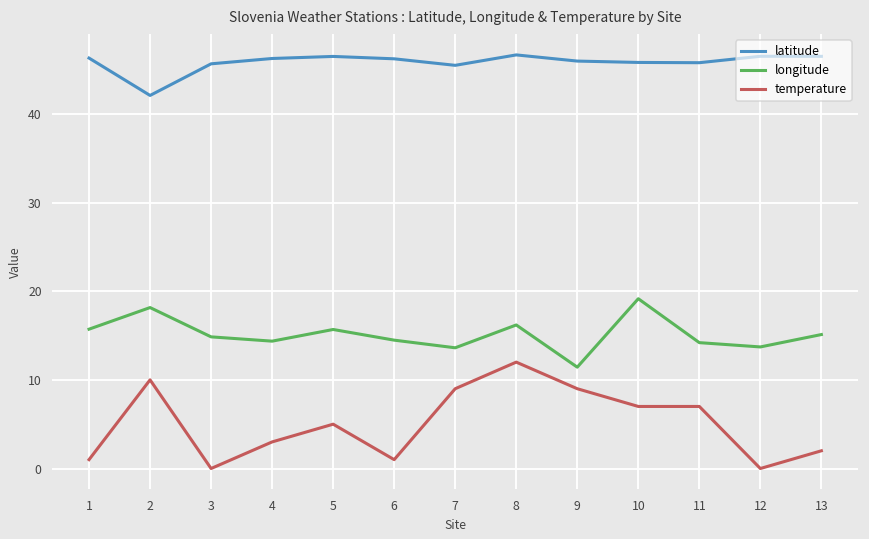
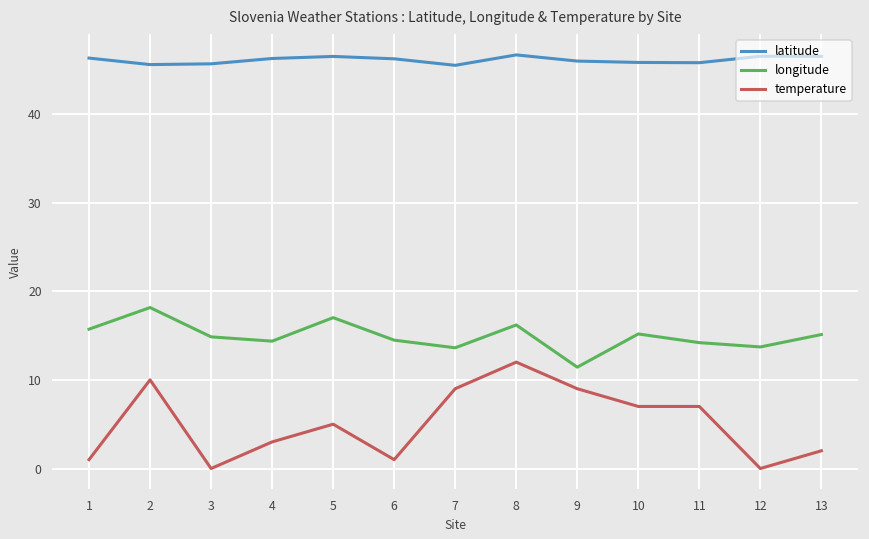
latitude, 2: 42 -> 46
longitude, 5: 16 -> 17
longitude, 10: 19 -> 15
